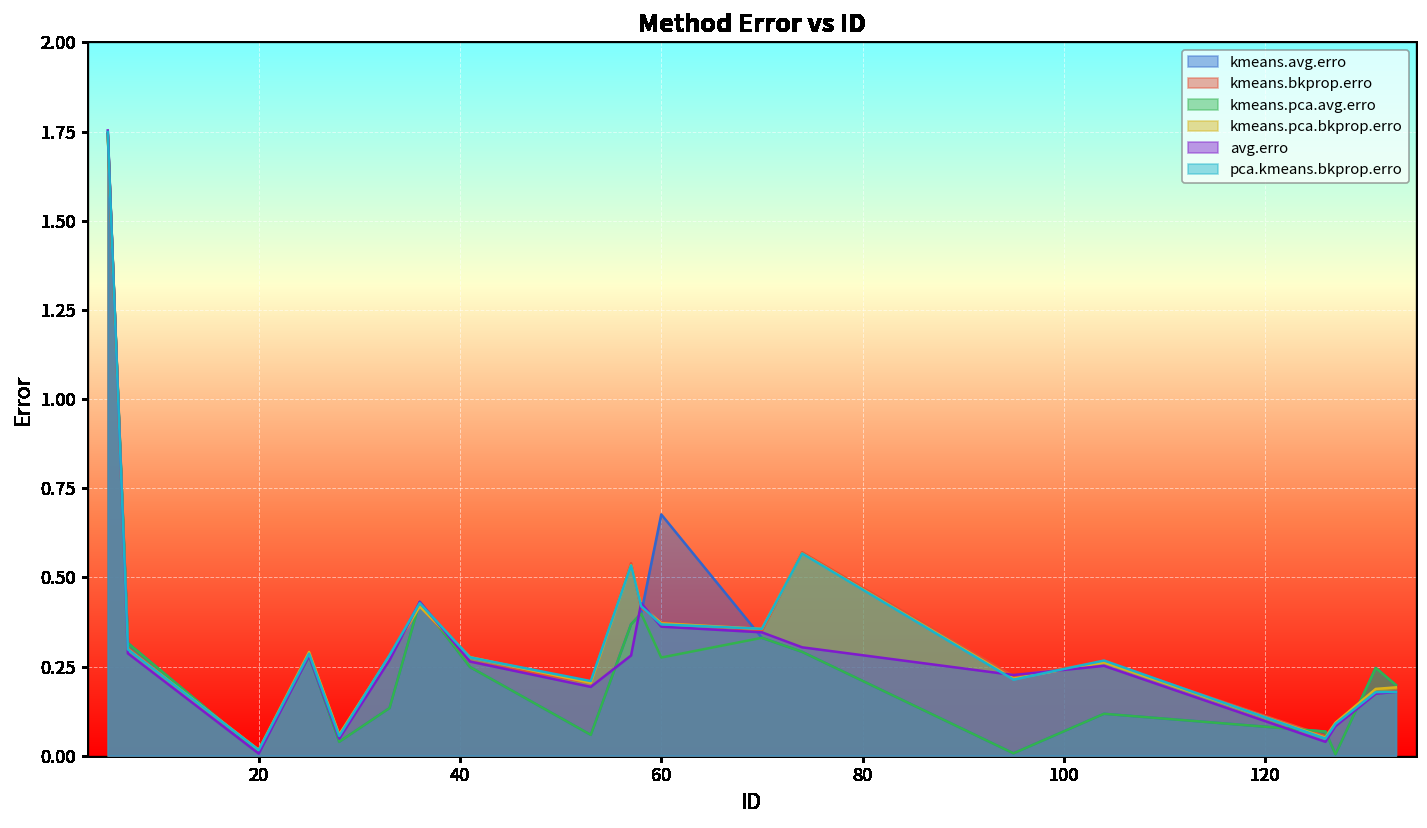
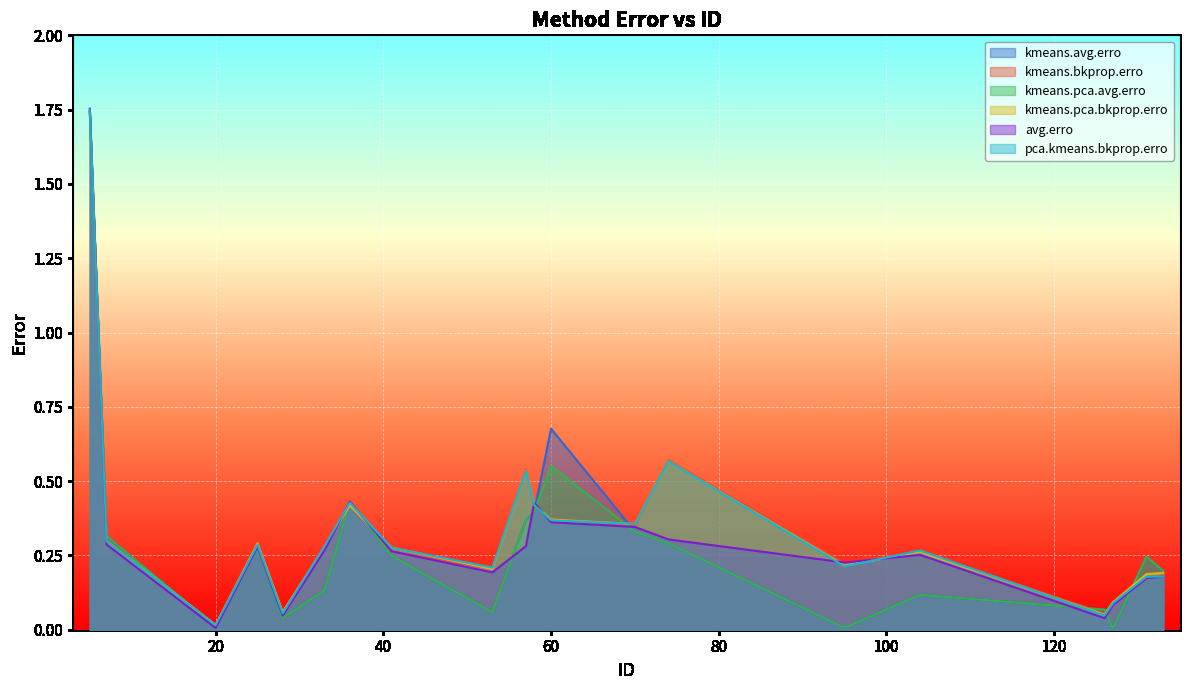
kmeans.pca.avg.erro, 60: 0.28 -> 0.55
